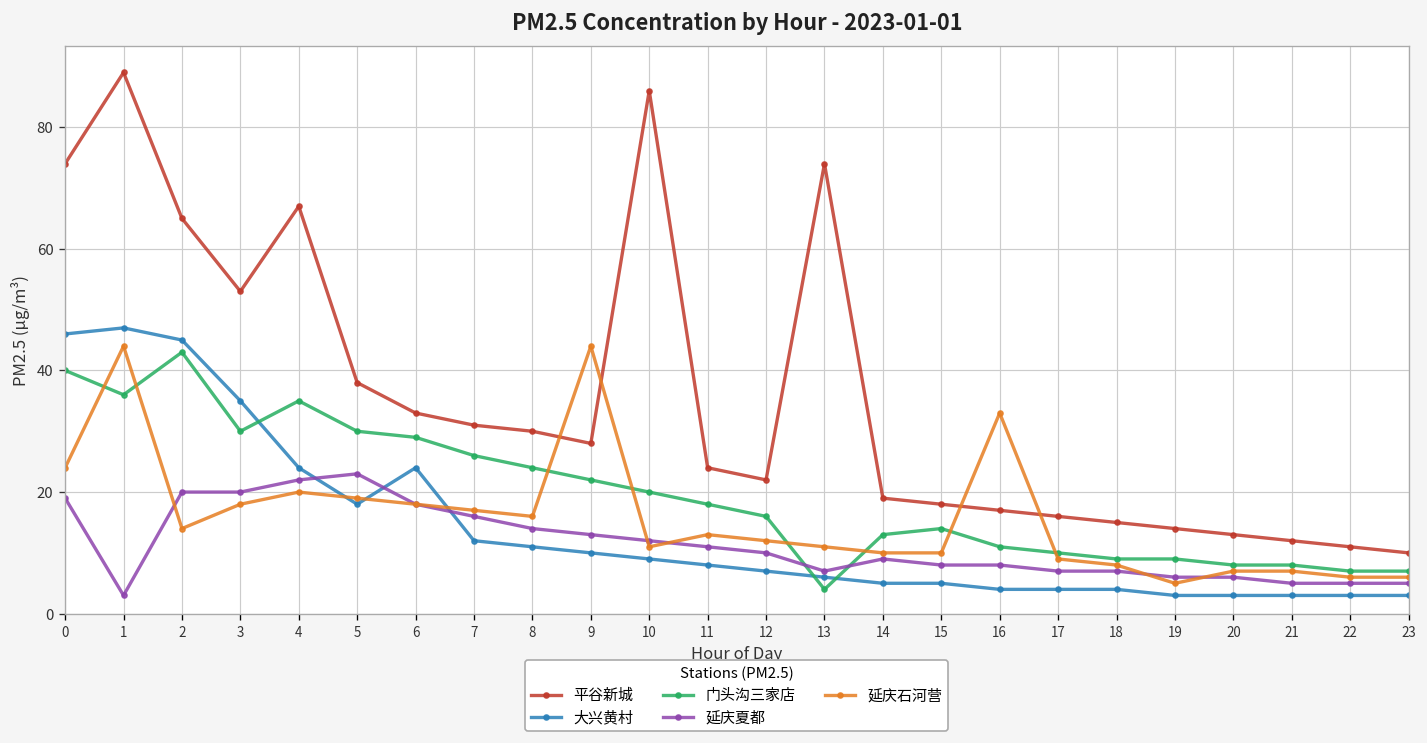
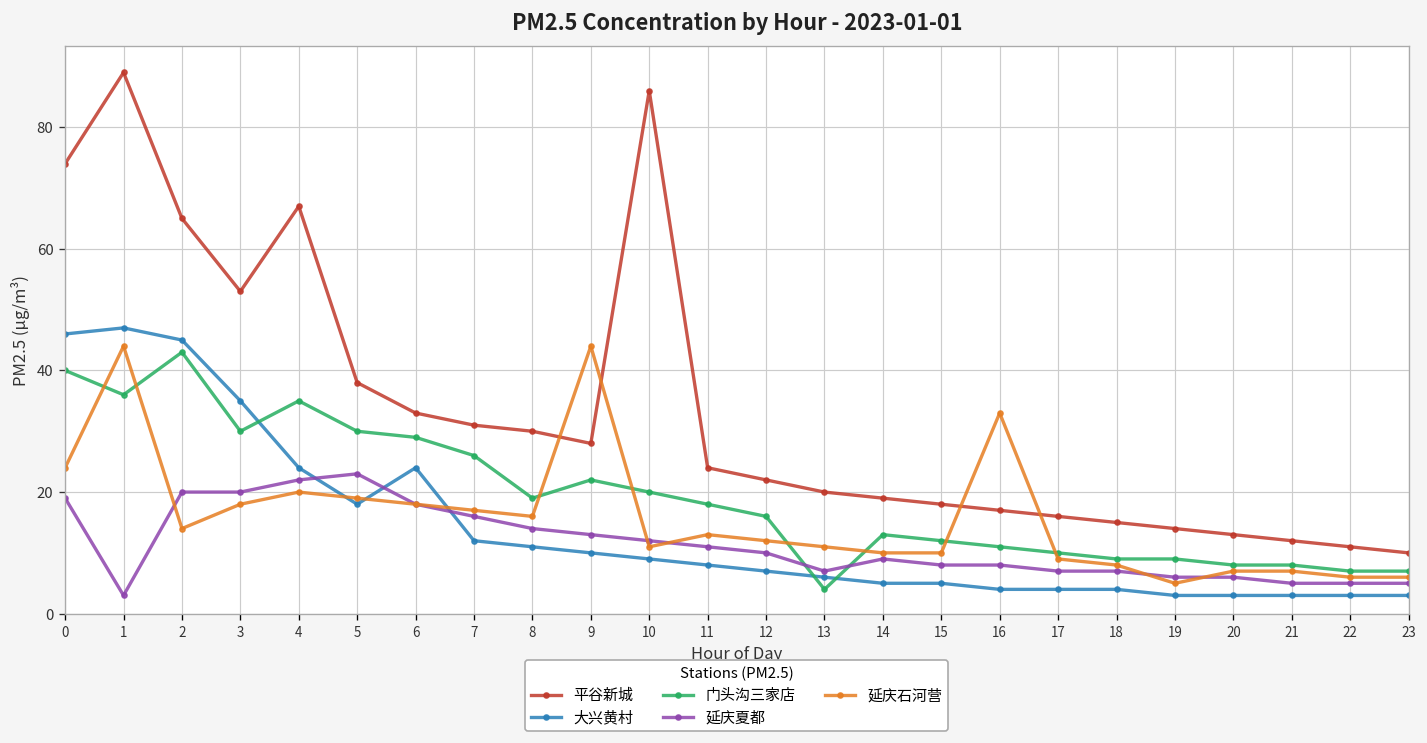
门头沟三家店, 8: 24 -> 19
平谷新城, 13: 74 -> 20
门头沟三家店, 15: 14 -> 12
